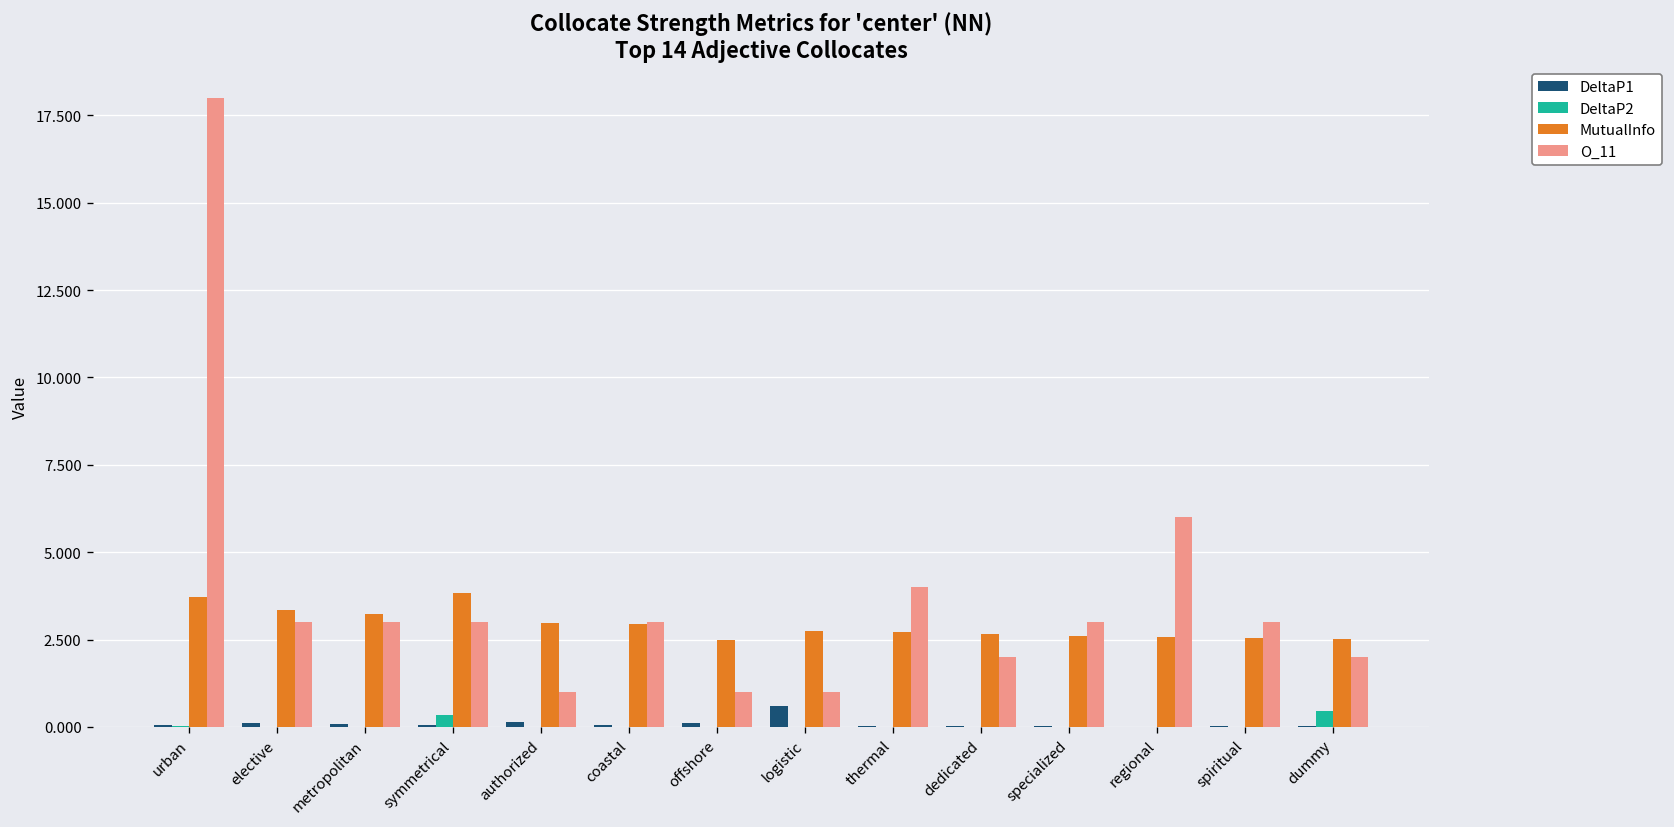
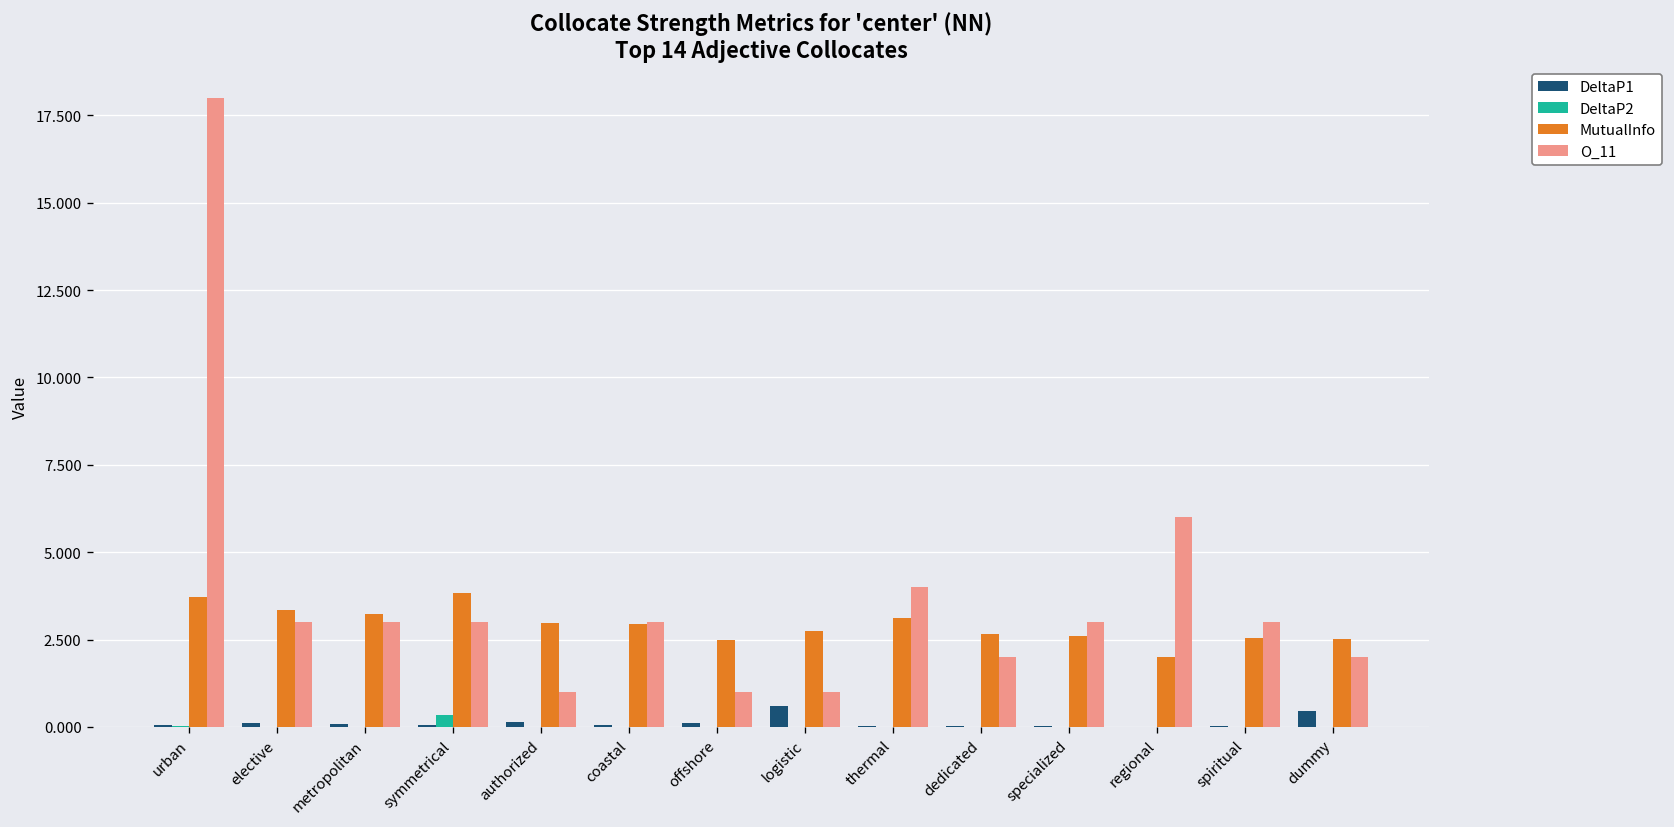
MutualInfo, thermal: 2.7 -> 3.1
MutualInfo, regional: 2.6 -> 2.0
DeltaP1, dummy: 0.0 -> 0.5
DeltaP2, dummy: 0.4 -> 0.0
